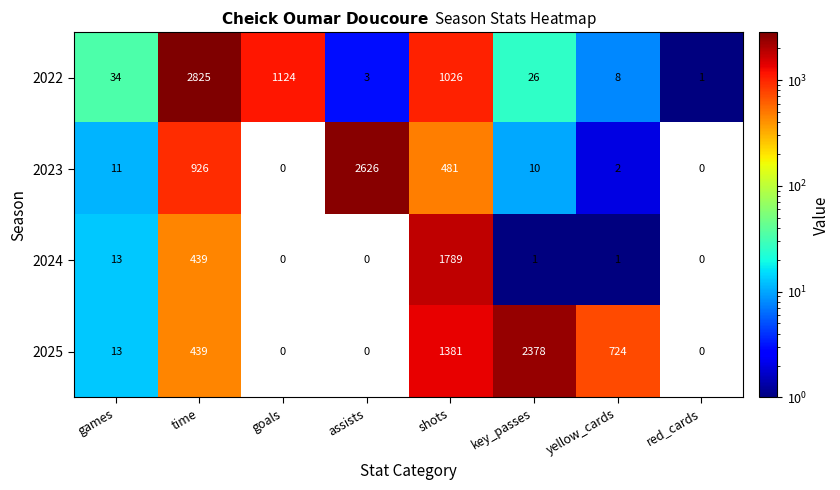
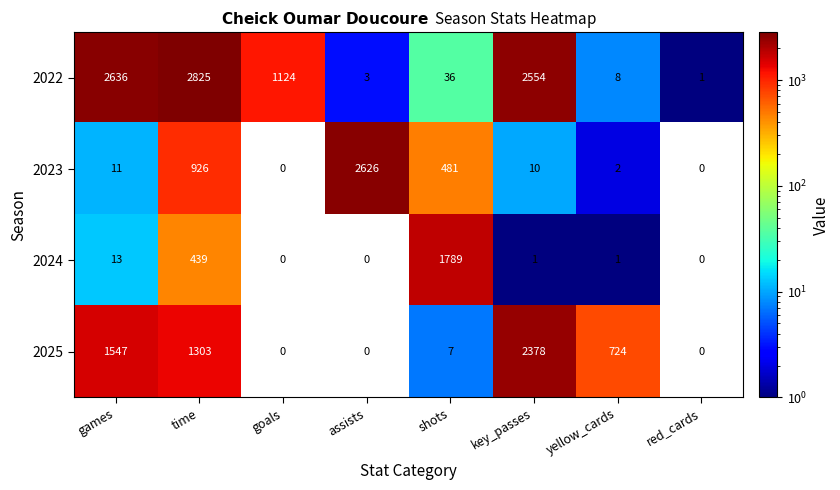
2022, games: 34 -> 2636
2022, shots: 1026 -> 36
2022, key_passes: 26 -> 2554
2025, games: 13 -> 1547
2025, time: 439 -> 1303
2025, shots: 1381 -> 7
